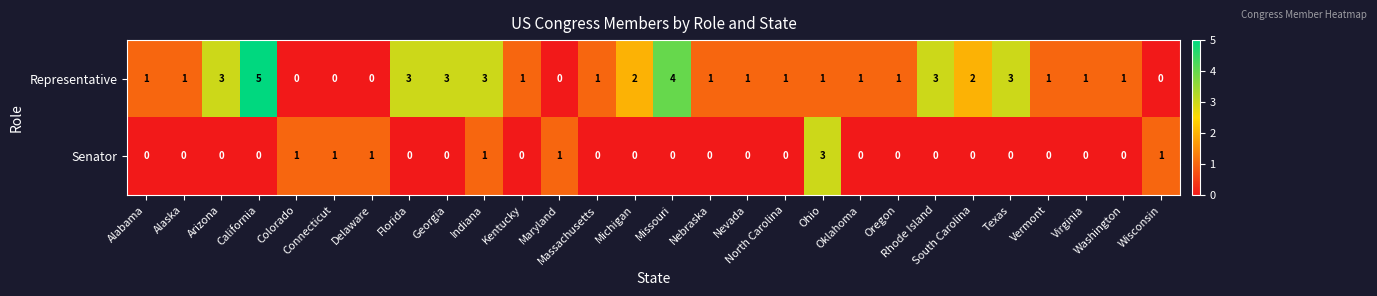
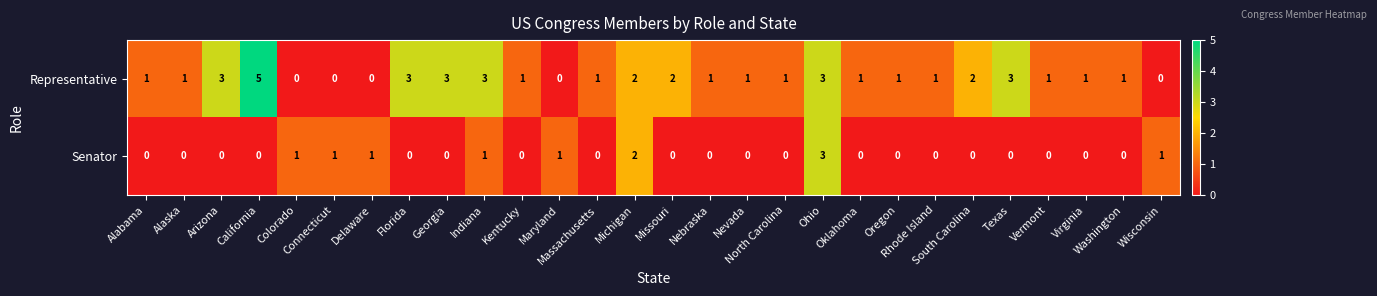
Representative, Missouri: 4 -> 2
Representative, Ohio: 1 -> 3
Representative, Rhode Island: 3 -> 1
Senator, Michigan: 0 -> 2
